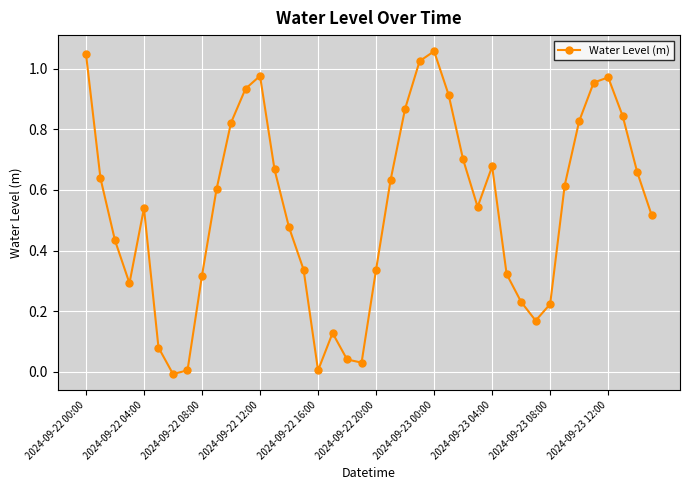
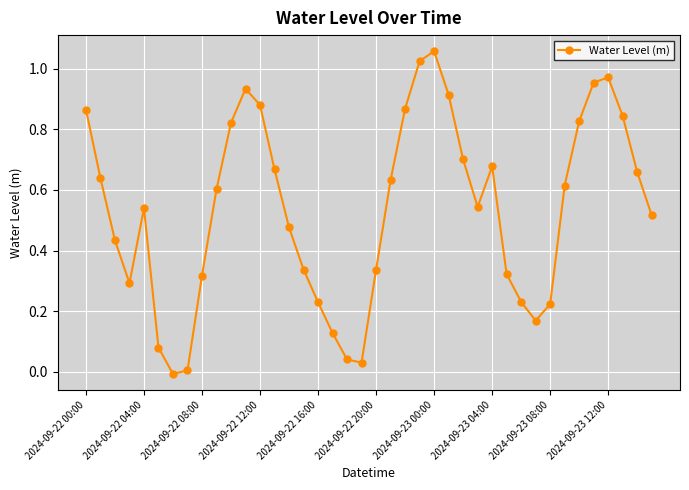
2024-09-22 00:00: 1.05 -> 0.87
2024-09-22 12:00: 0.98 -> 0.88
2024-09-22 16:00: 0.00 -> 0.23
